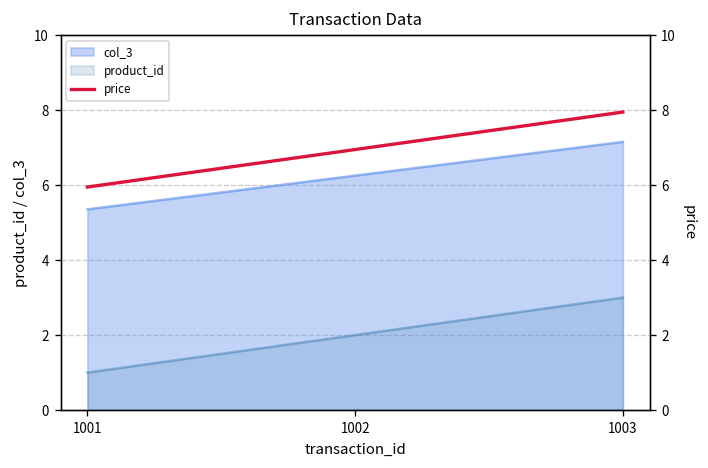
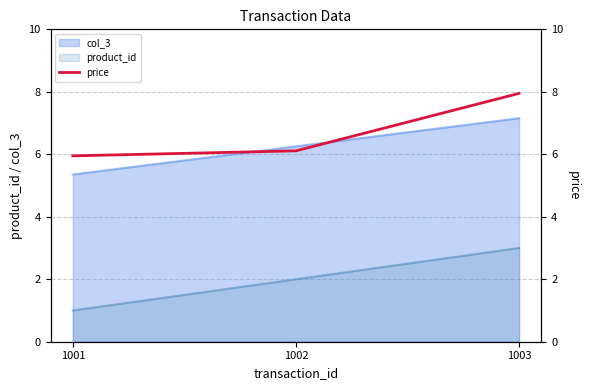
price, 1002: 7.0 -> 6.1
